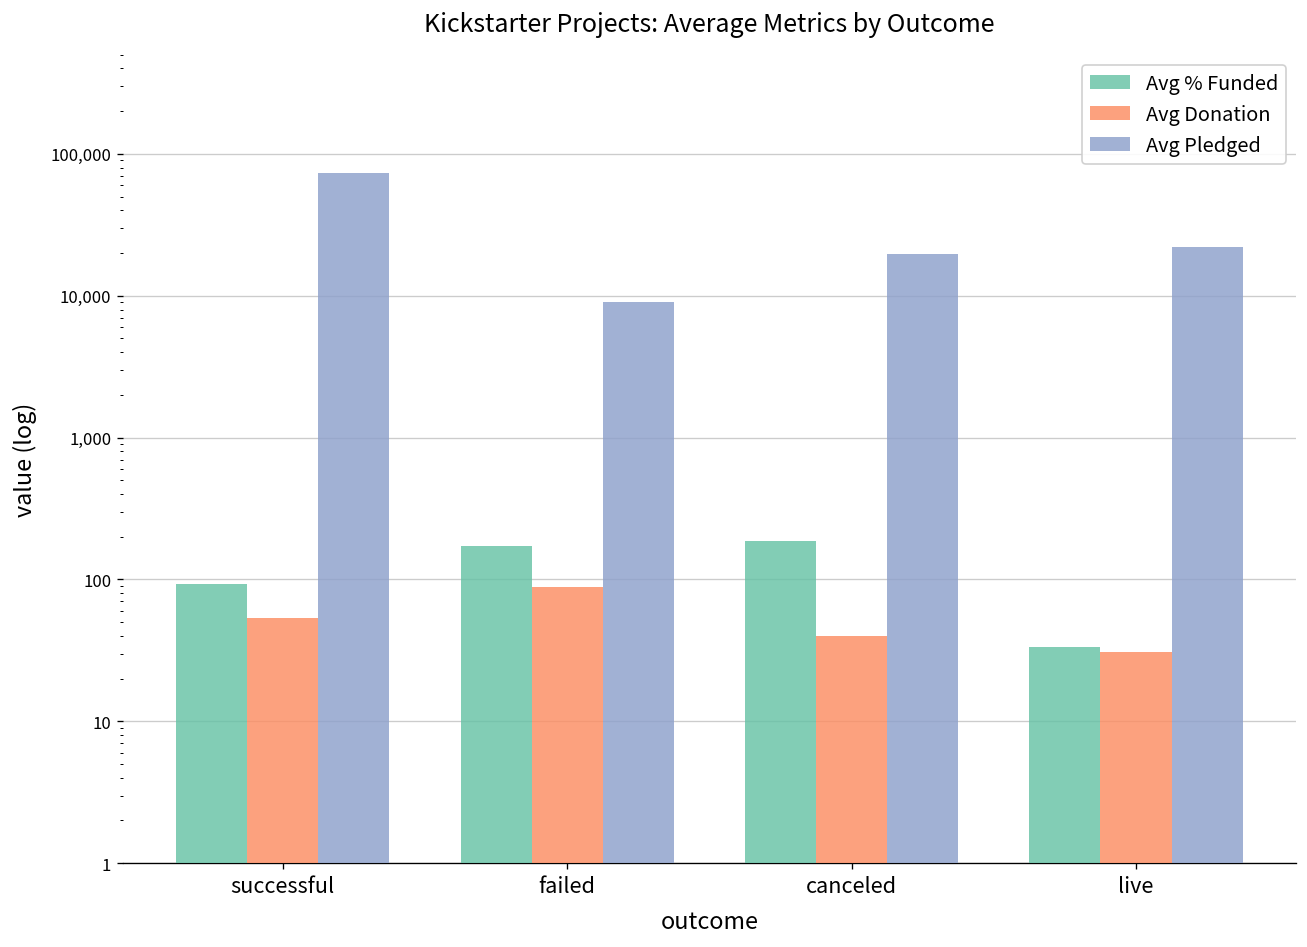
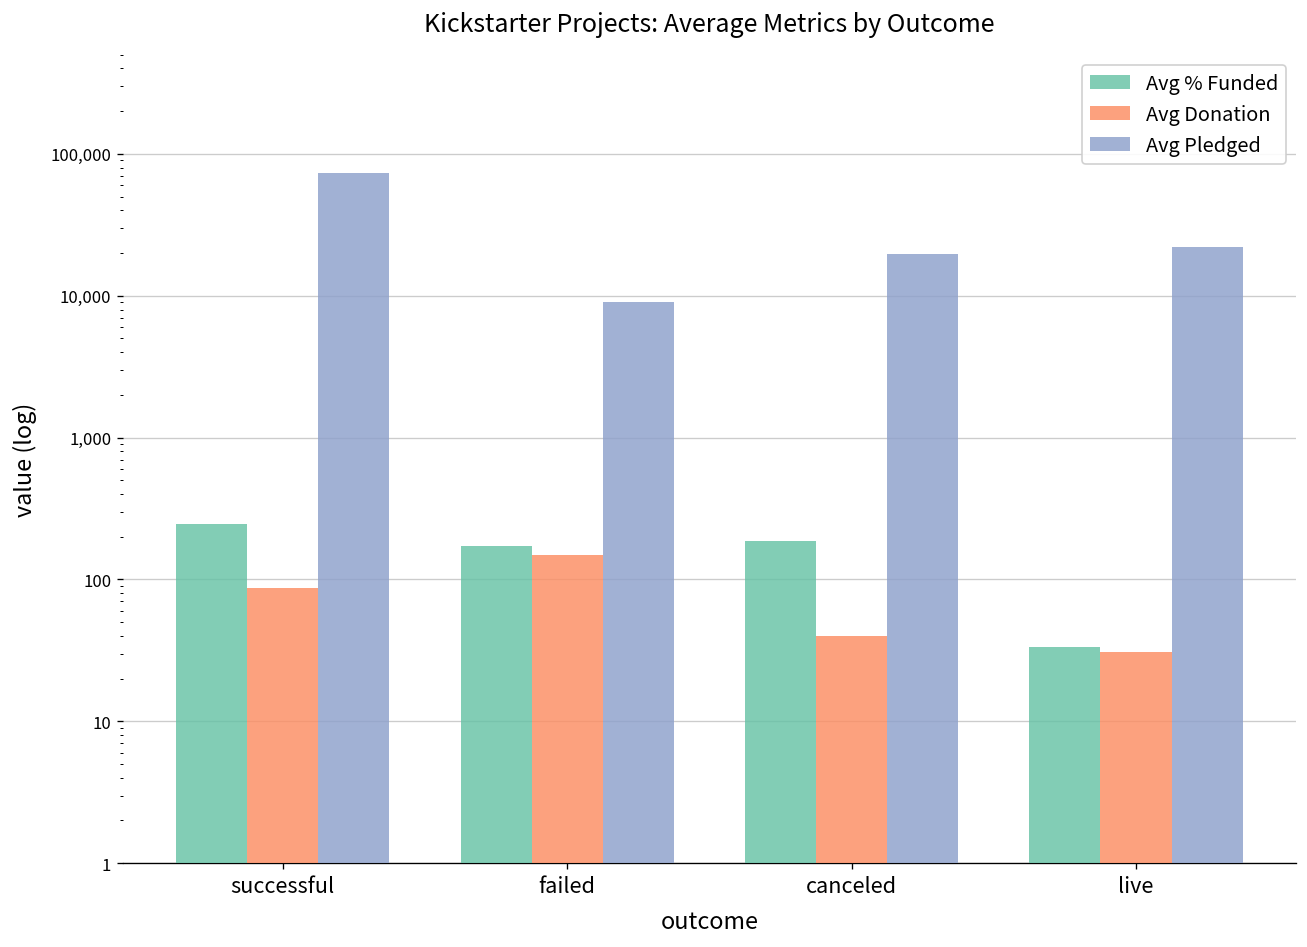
Avg % Funded, successful: 90 -> 250
Avg Donation, successful: 50 -> 90
Avg Donation, failed: 90 -> 150
